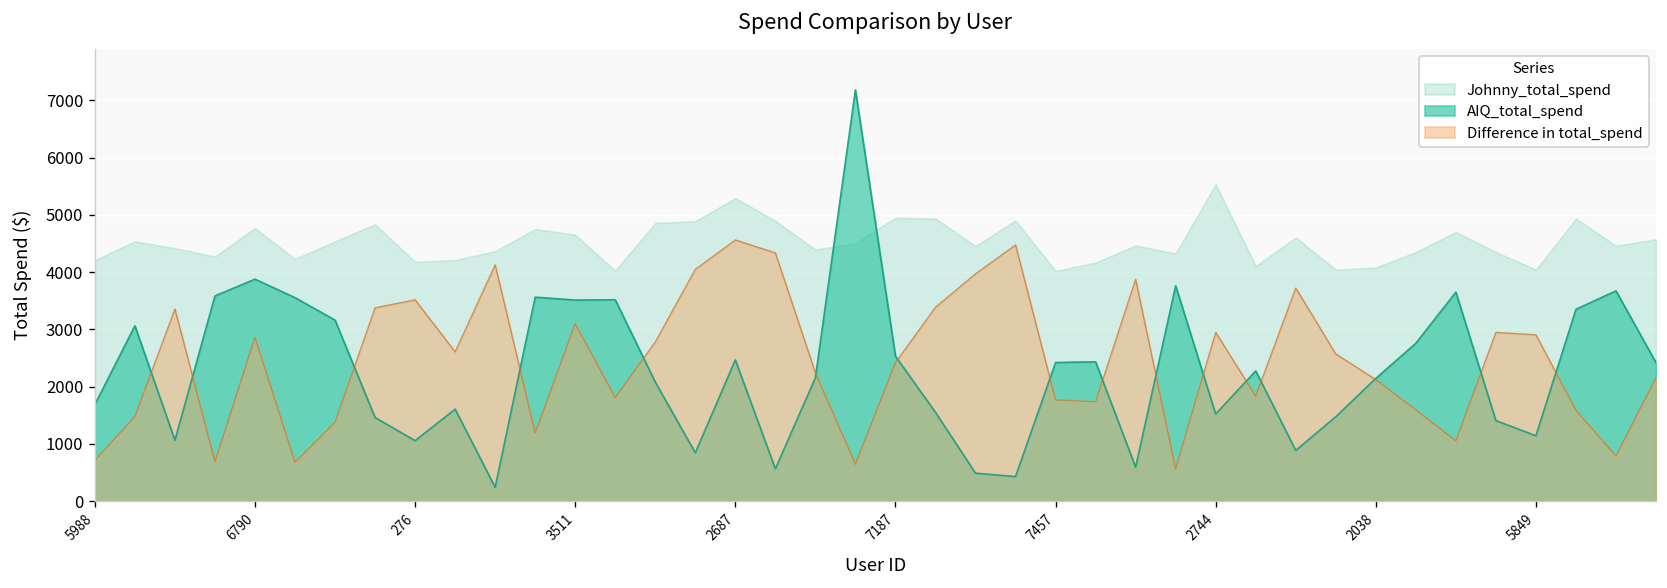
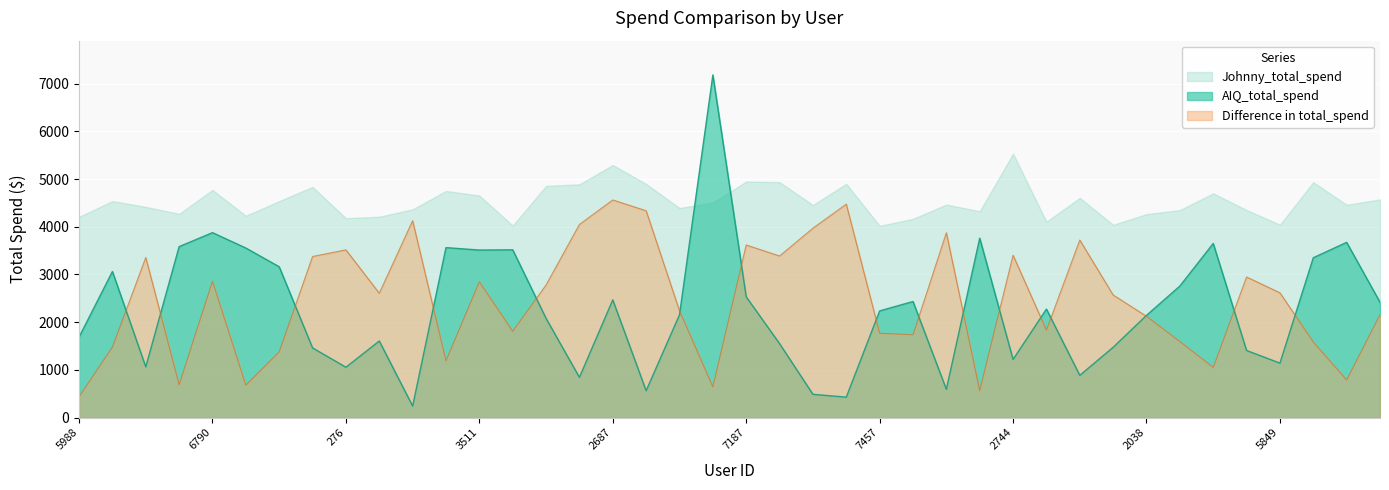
Difference in total_spend, 5988: 700 -> 400
Difference in total_spend, 3511: 3100 -> 2800
Difference in total_spend, 7187: 2400 -> 3600
AIQ_total_spend, 7457: 2400 -> 2200
AIQ_total_spend, 2744: 1500 -> 1200
Difference in total_spend, 2744: 2900 -> 3400
Johnny_total_spend, 2038: 4100 -> 4300
Difference in total_spend, 5849: 2900 -> 2600
